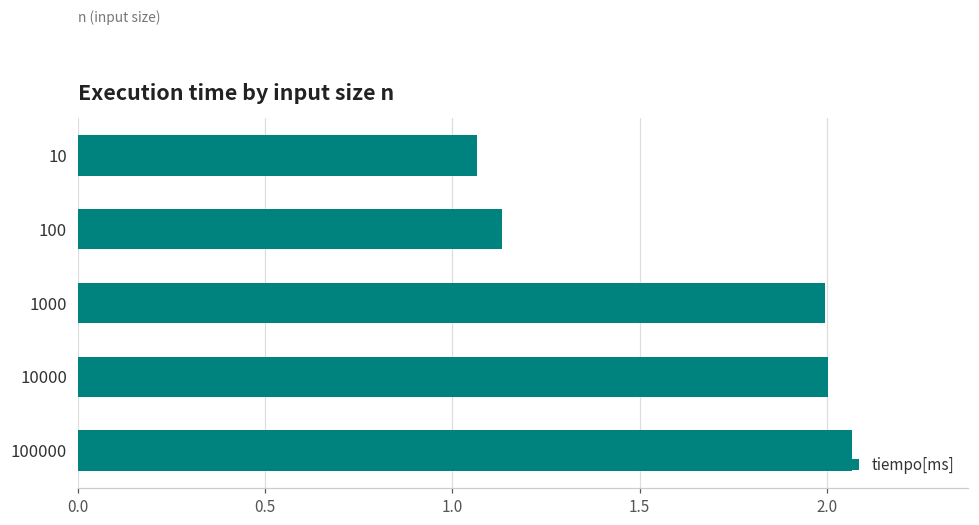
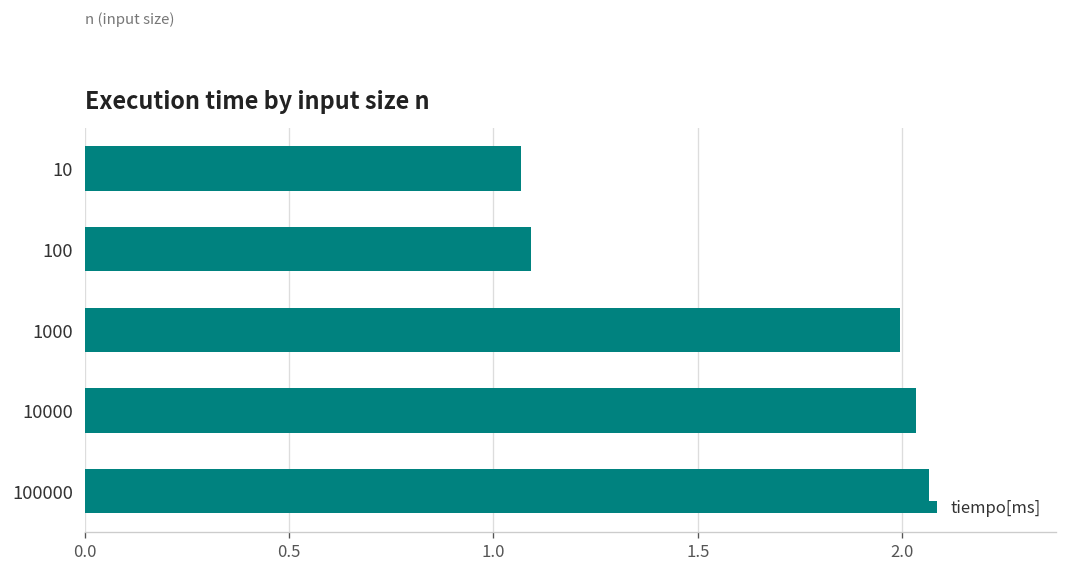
100: 1.13 -> 1.09
10000: 2.00 -> 2.03
